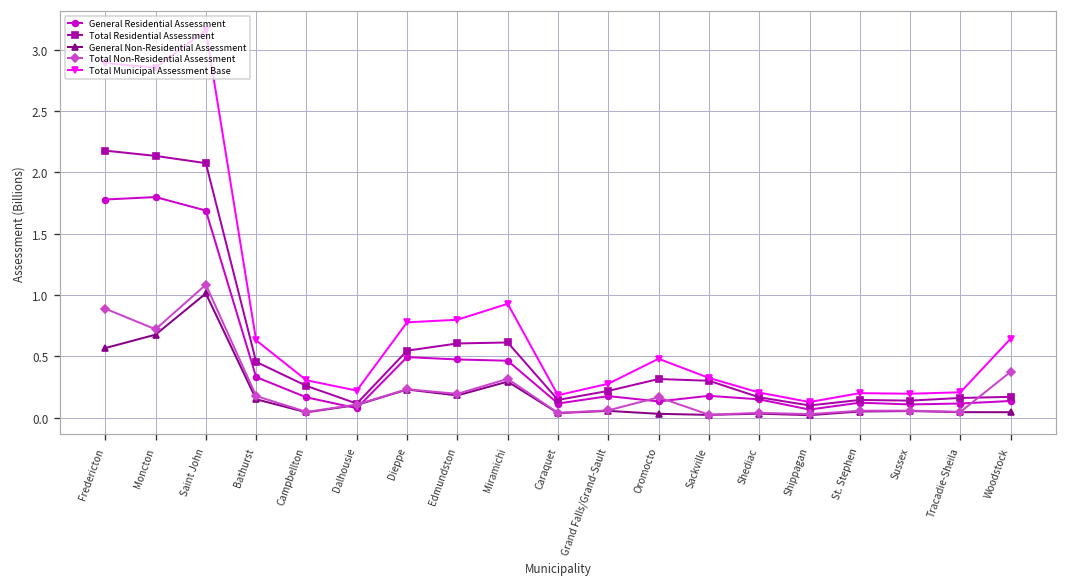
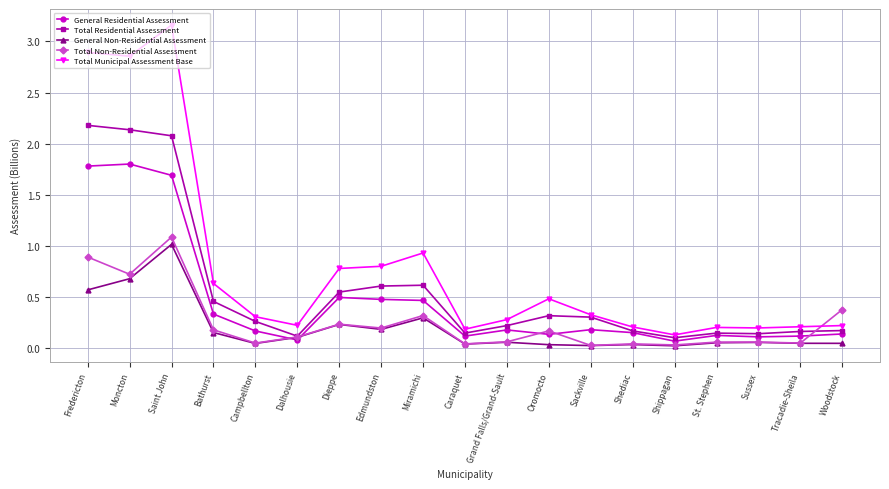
Total Municipal Assessment Base, Woodstock: 0.64 -> 0.22
